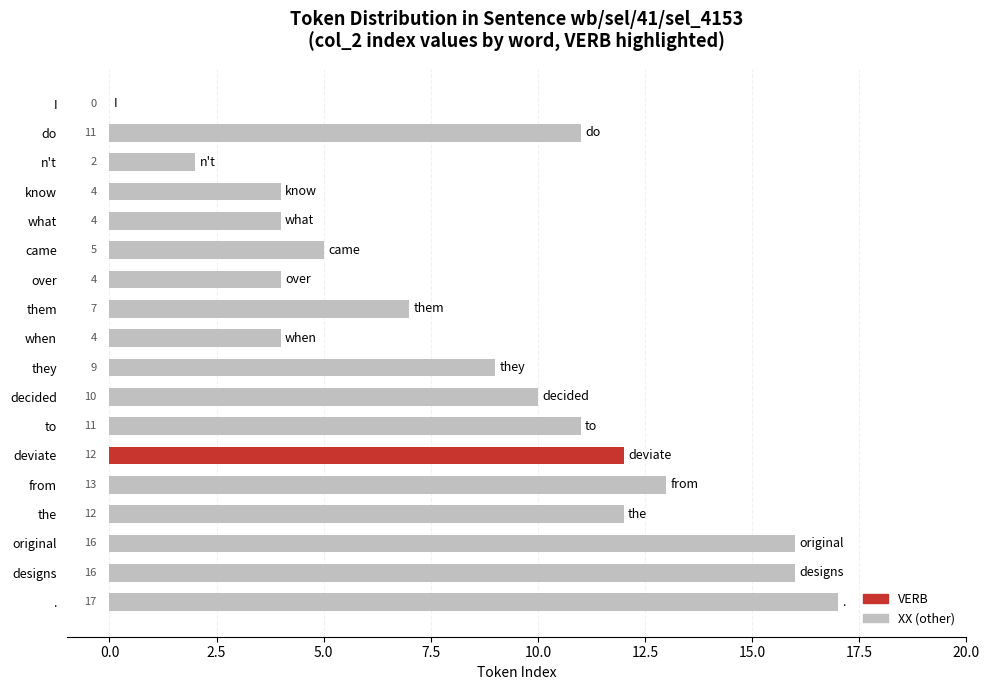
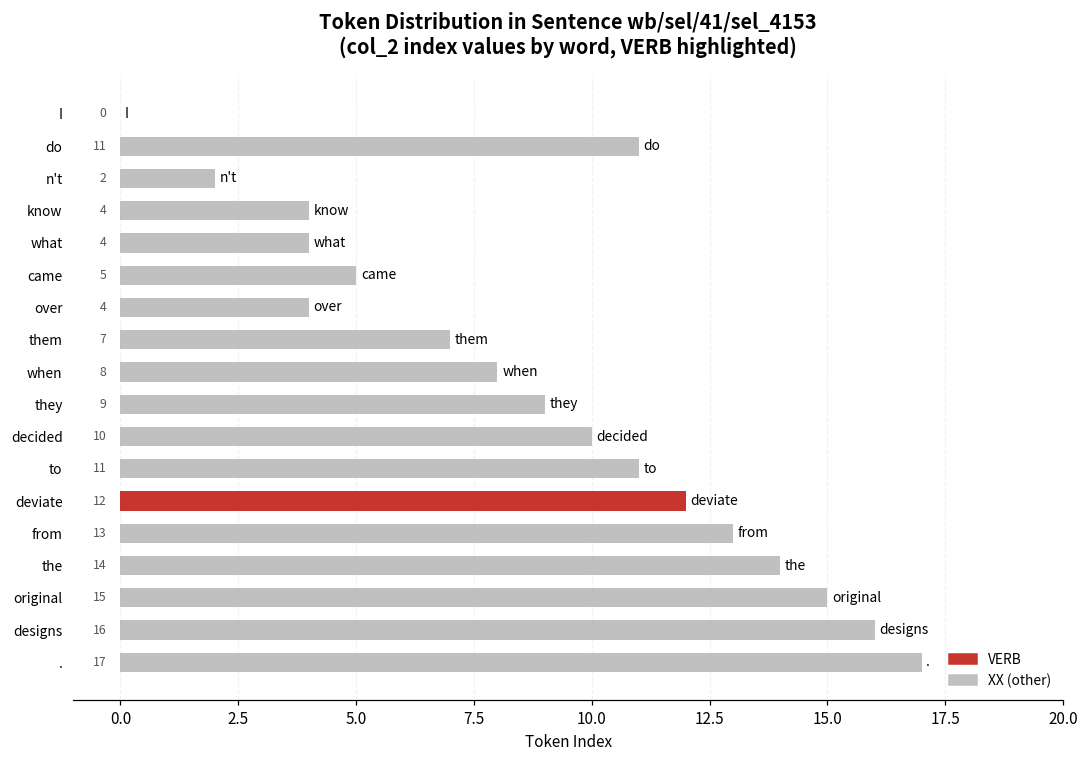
when: 4 -> 8
the: 12 -> 14
original: 16 -> 15
